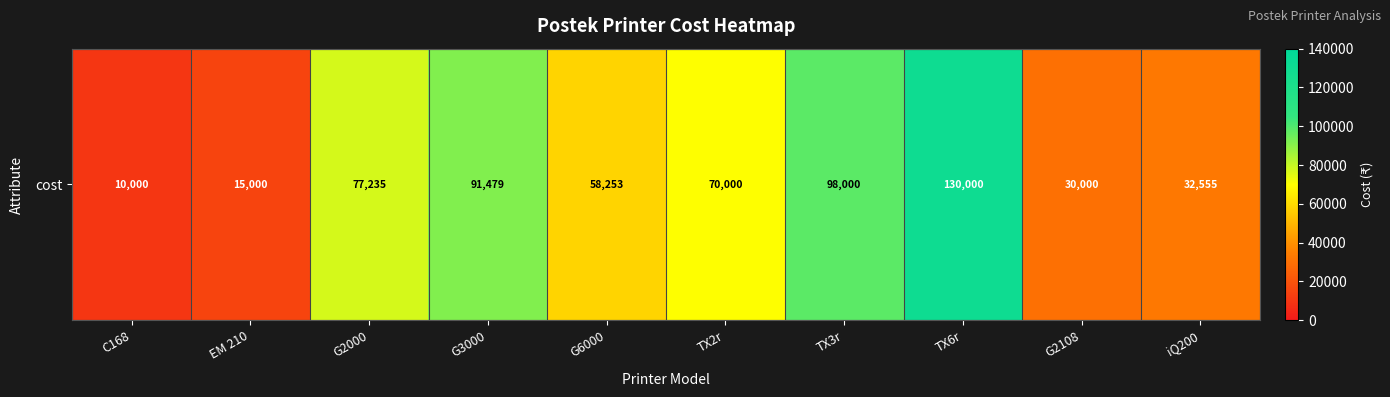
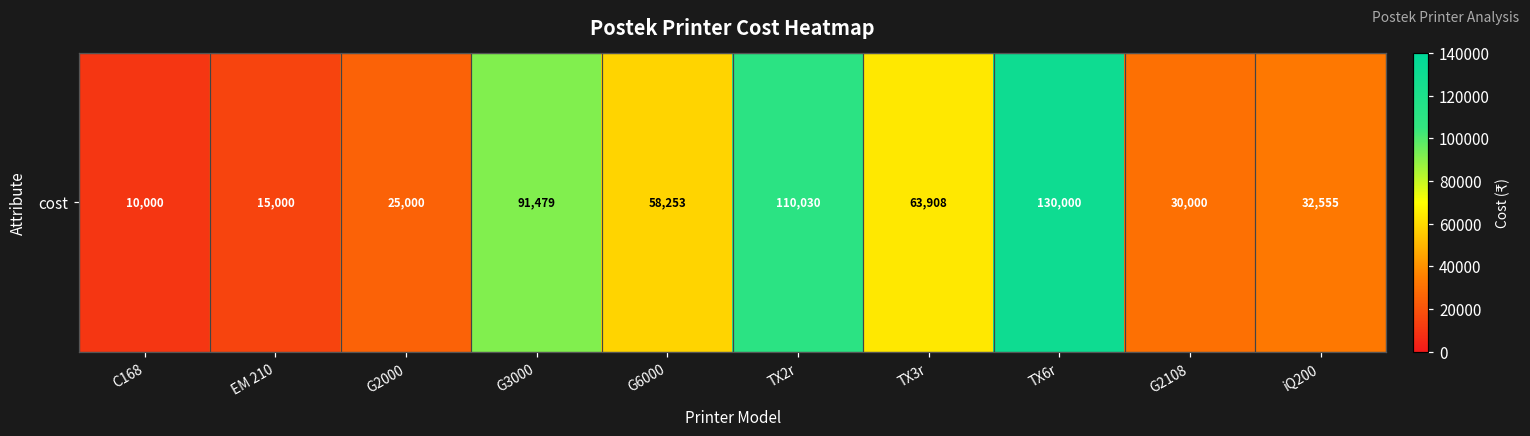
cost, G2000: 77,235 -> 25,000
cost, TX2r: 70,000 -> 110,030
cost, TX3r: 98,000 -> 63,908
